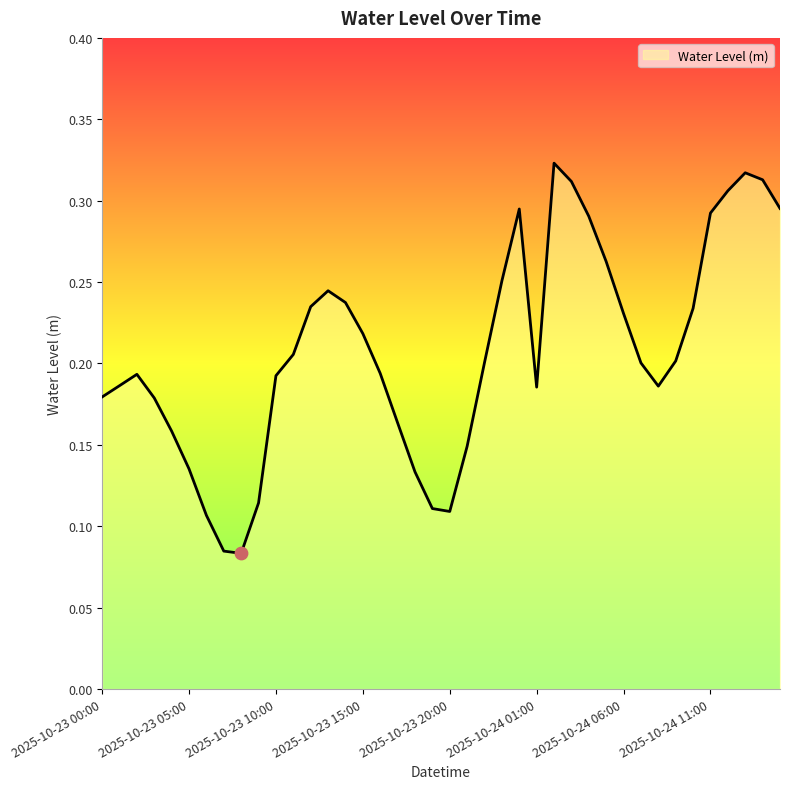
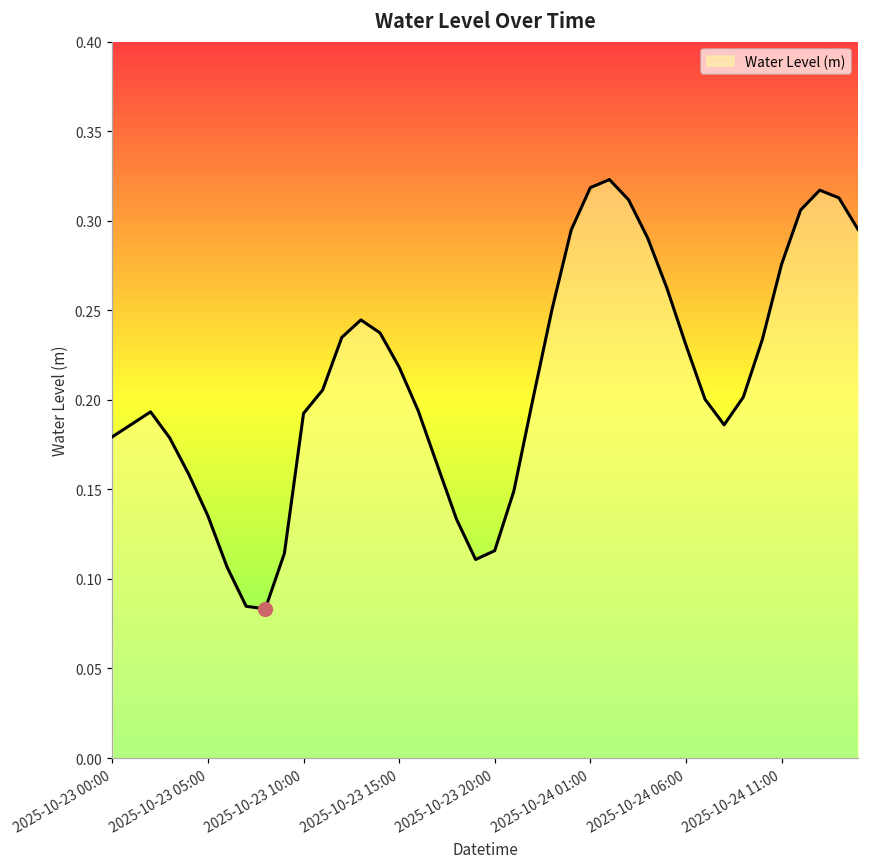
Water Level (m), 2025-10-23 20:00: 0.109 -> 0.116
Water Level (m), 2025-10-24 01:00: 0.185 -> 0.319
Water Level (m), 2025-10-24 11:00: 0.292 -> 0.276
